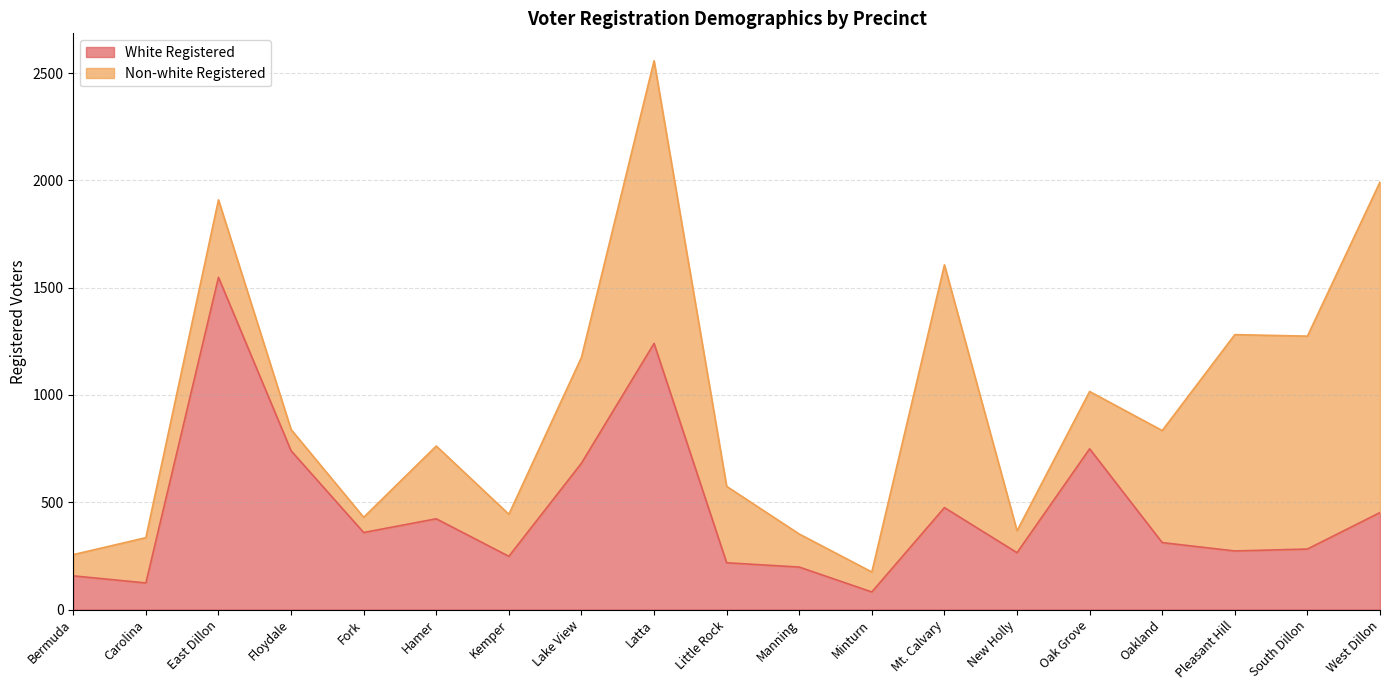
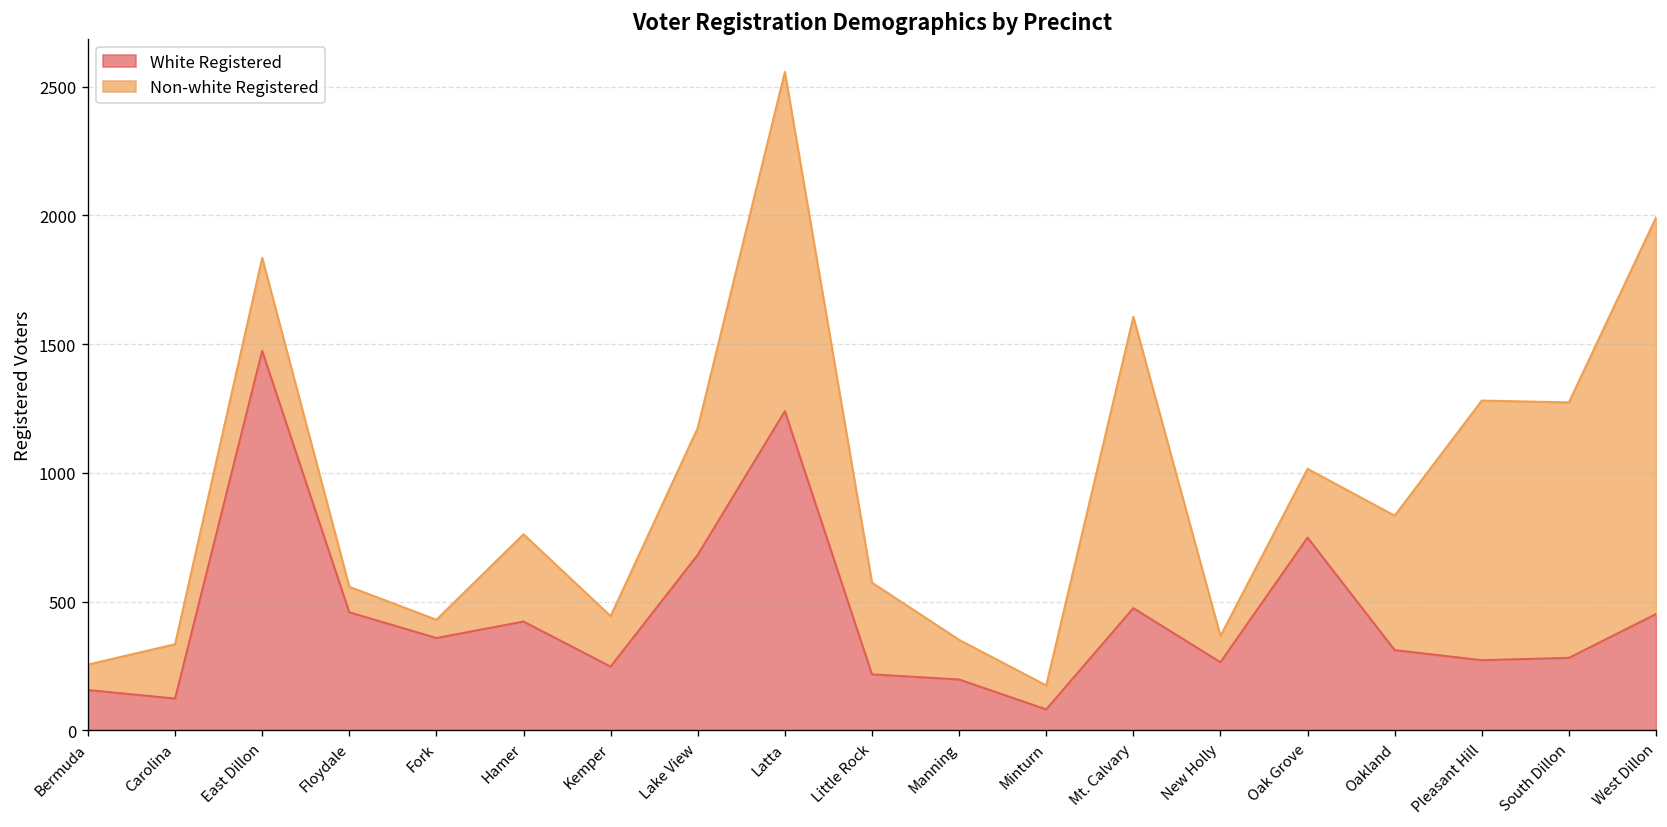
White Registered, East Dillon: 1550 -> 1470
White Registered, Floydale: 740 -> 460
